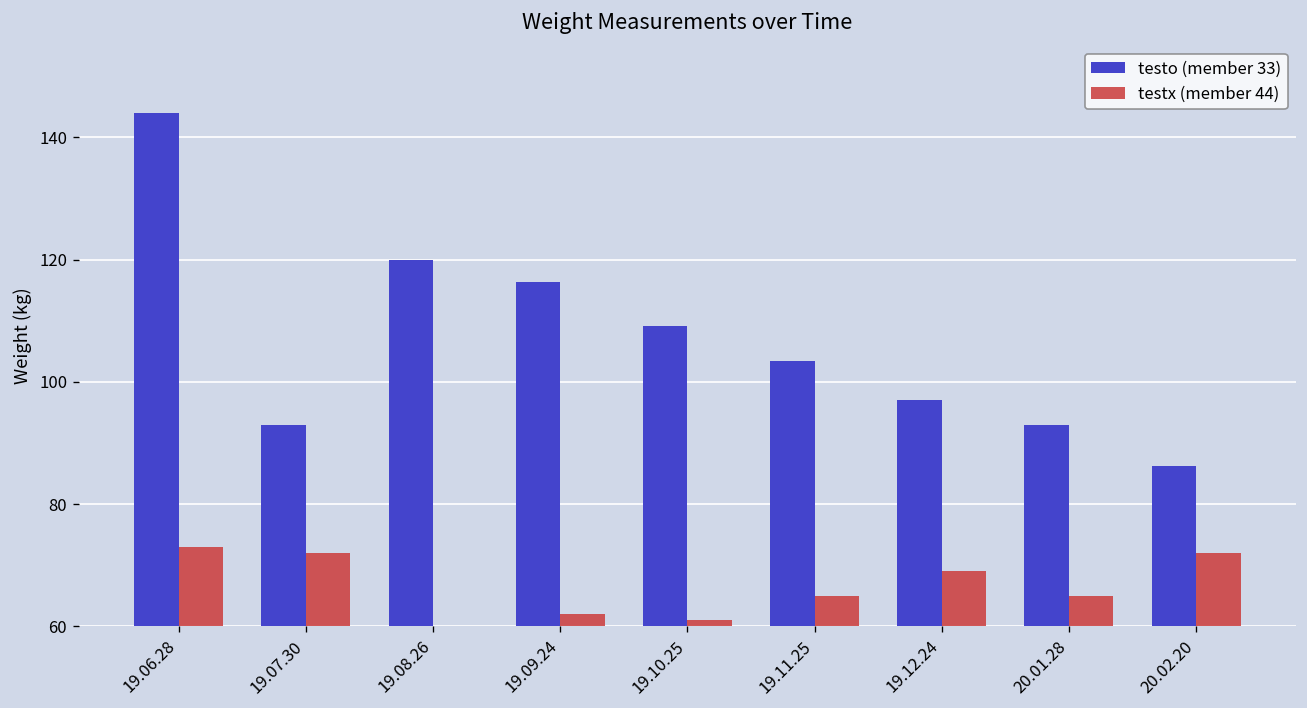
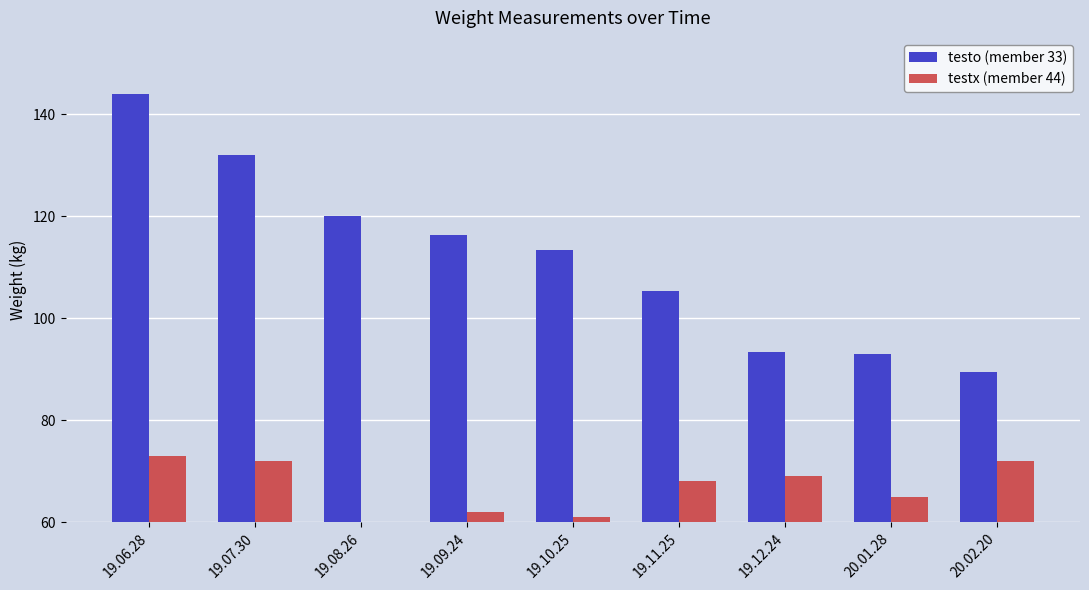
testo (member 33), 19.07.30: 93 -> 132
testo (member 33), 19.10.25: 109 -> 113
testo (member 33), 19.11.25: 103 -> 105
testx (member 44), 19.11.25: 65 -> 68
testo (member 33), 19.12.24: 97 -> 93
testo (member 33), 20.02.20: 86 -> 89
